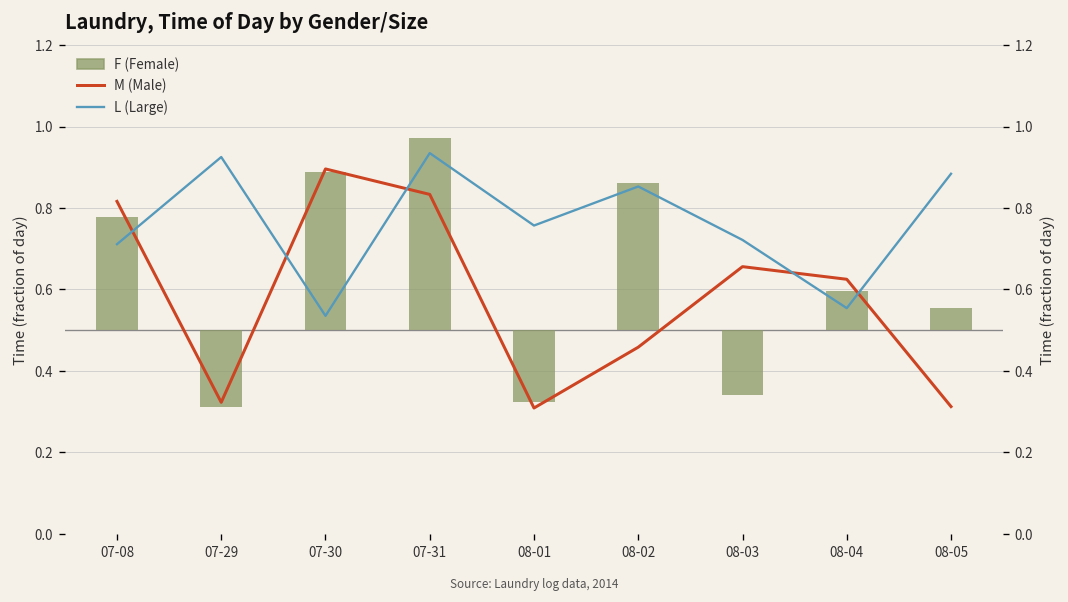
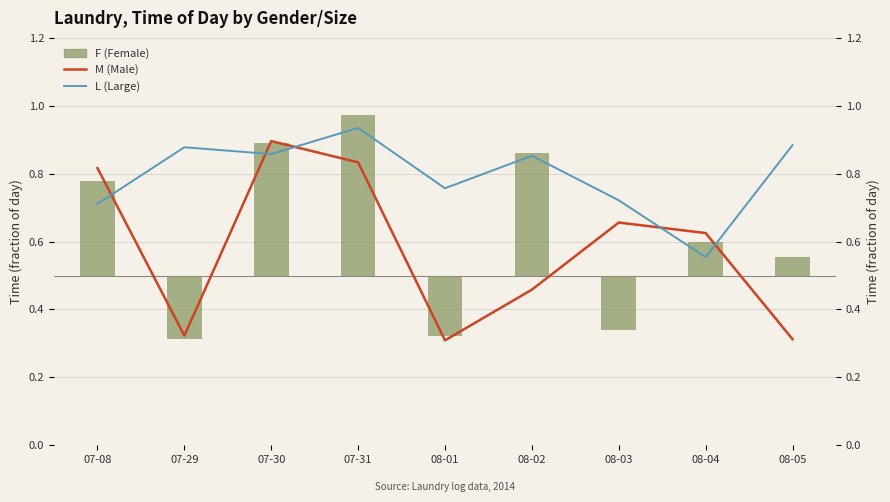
L (Large), 07-29: 0.93 -> 0.88
L (Large), 07-30: 0.54 -> 0.86
